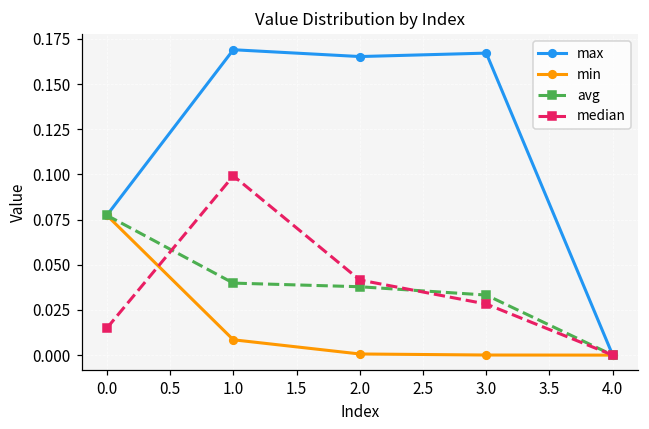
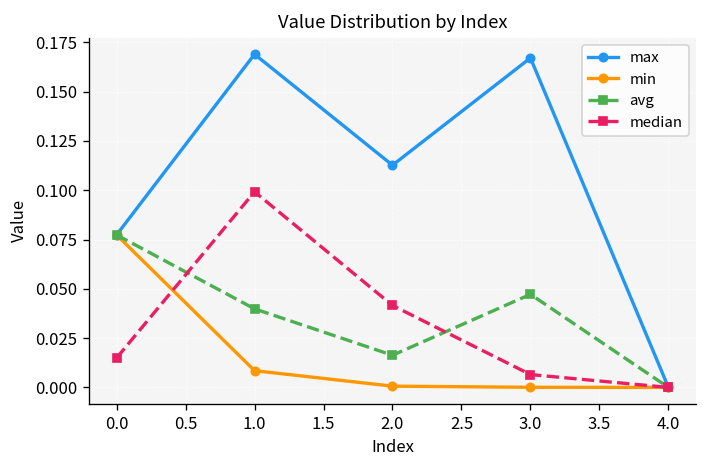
max, 2.0: 0.165 -> 0.113
avg, 2.0: 0.038 -> 0.016
avg, 3.0: 0.033 -> 0.047
median, 3.0: 0.028 -> 0.007
